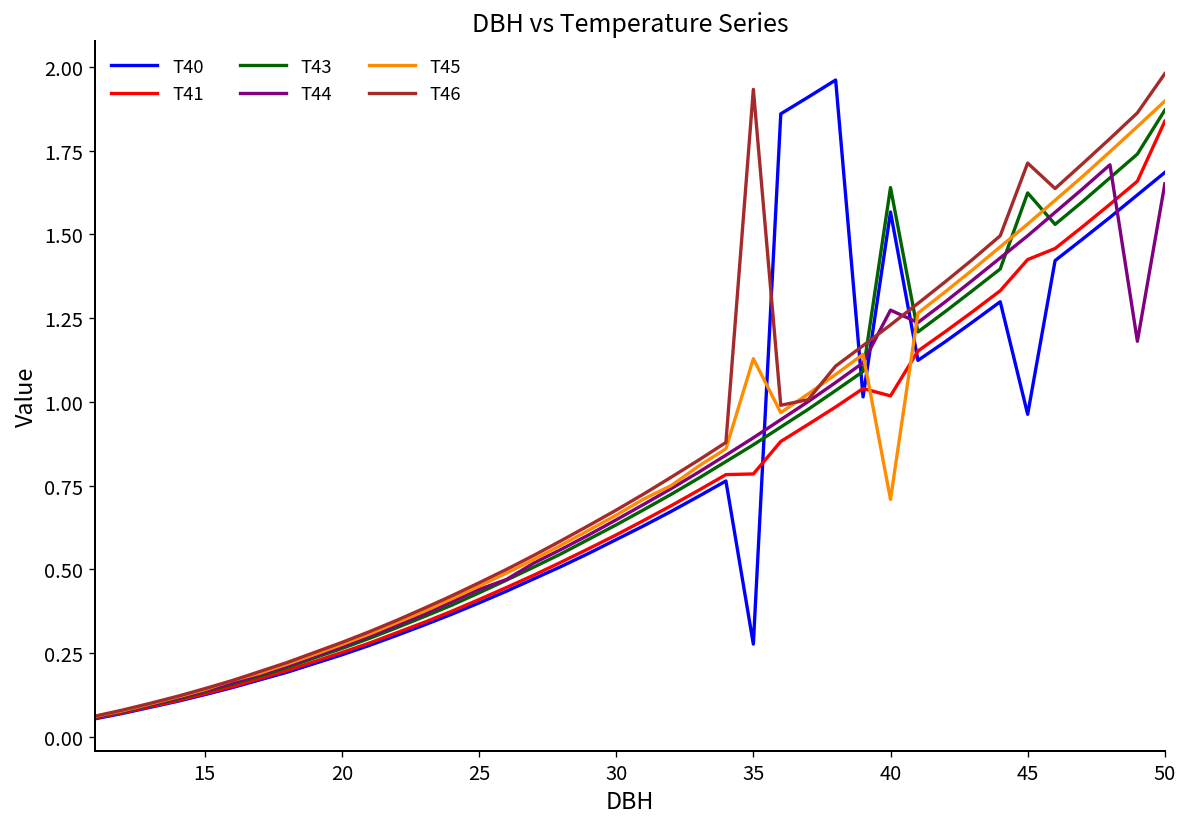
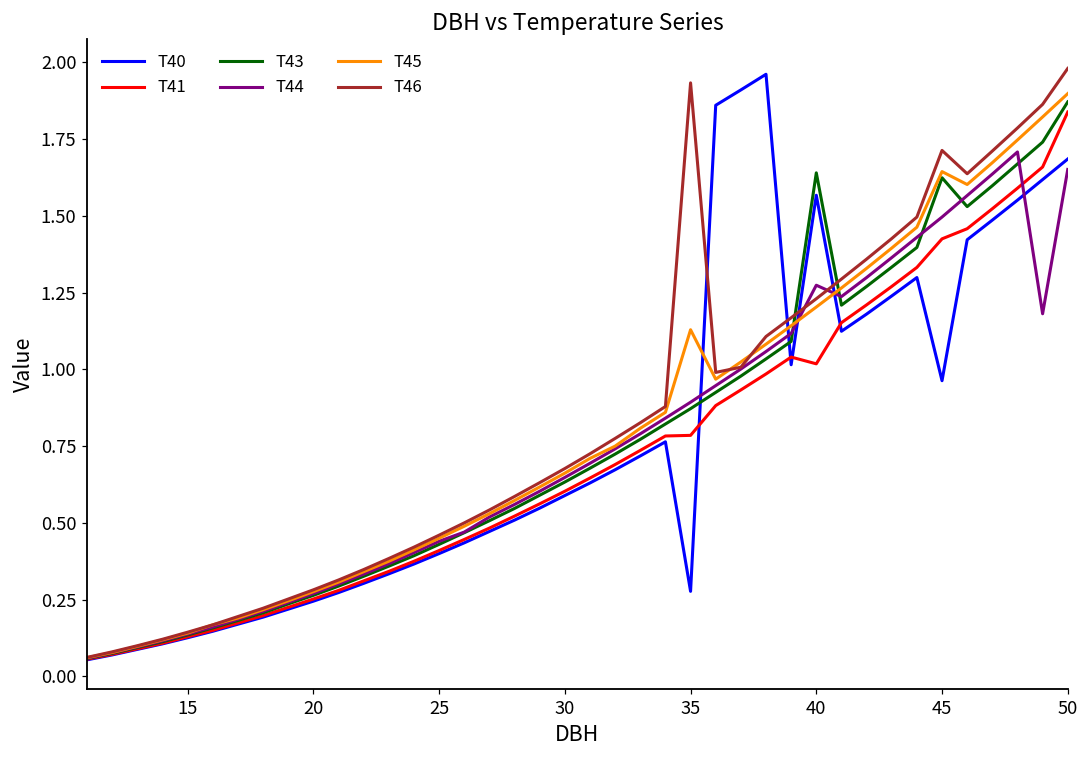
T45, 40: 0.71 -> 1.20
T45, 45: 1.53 -> 1.64
